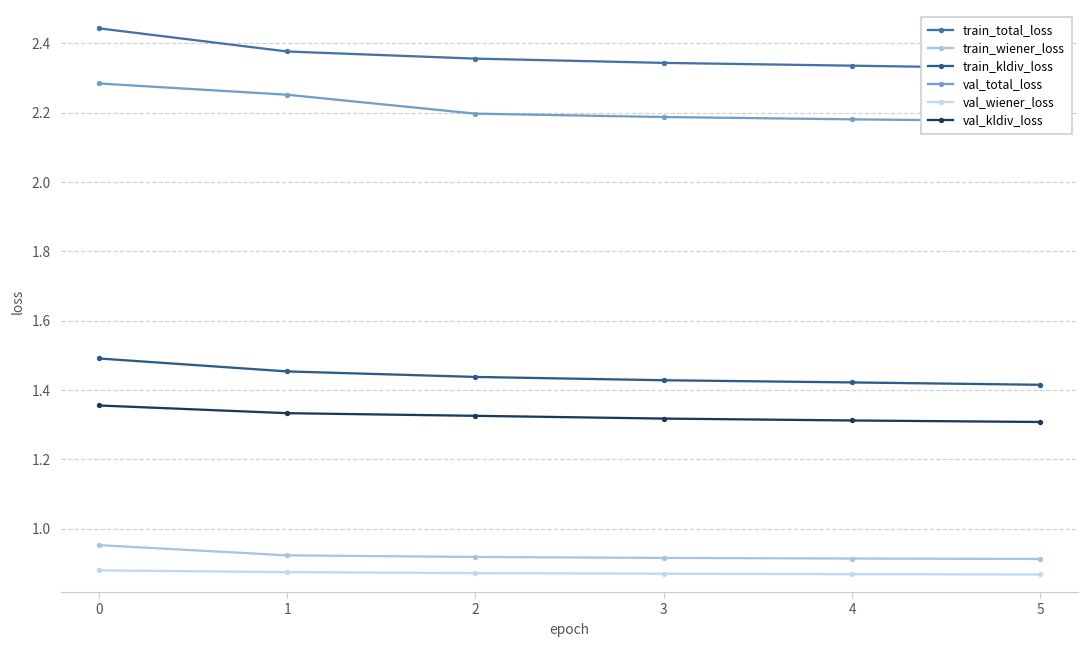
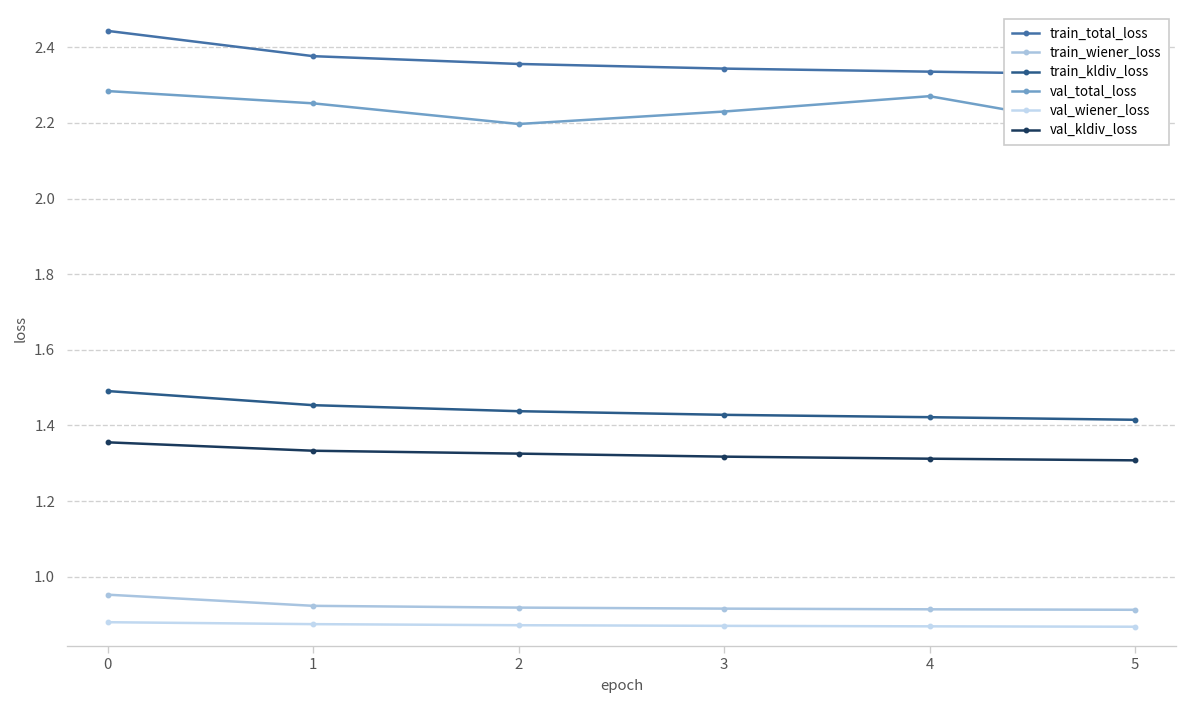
val_total_loss, 3: 2.19 -> 2.23
val_total_loss, 4: 2.18 -> 2.27
